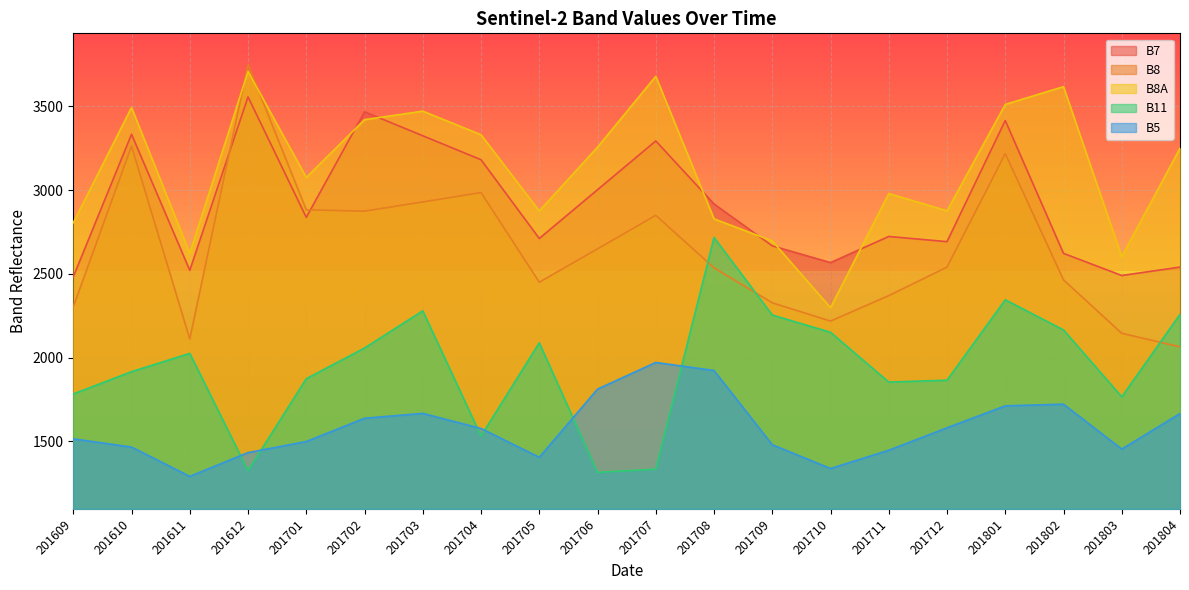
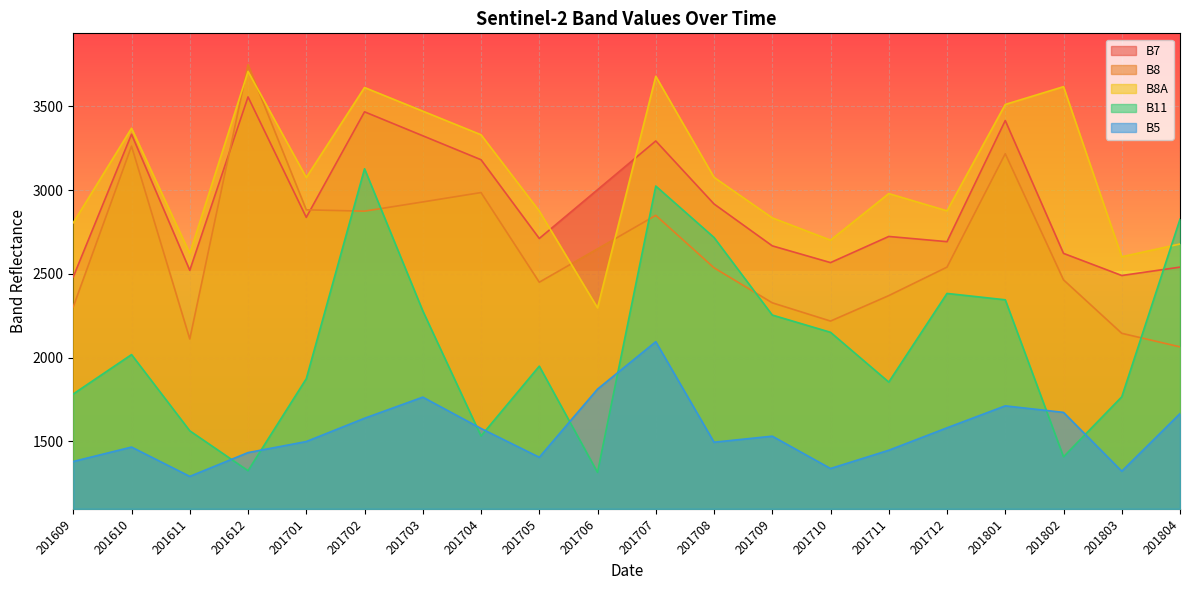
B5, 201609: 1520 -> 1380
B8A, 201610: 3490 -> 3370
B11, 201610: 1920 -> 2020
B11, 201611: 2030 -> 1560
B8A, 201702: 3420 -> 3610
B11, 201702: 2060 -> 3130
B5, 201703: 1670 -> 1760
B11, 201705: 2090 -> 1950
B8A, 201706: 3260 -> 2300
B11, 201707: 1330 -> 3020
B5, 201707: 1970 -> 2100
B8A, 201708: 2830 -> 3080
B5, 201708: 1920 -> 1500
B8A, 201709: 2700 -> 2830
B5, 201709: 1480 -> 1530
B8A, 201710: 2300 -> 2700
B11, 201712: 1870 -> 2380
B11, 201802: 2170 -> 1410
B5, 201802: 1720 -> 1670
B5, 201803: 1450 -> 1320
B8A, 201804: 3250 -> 2680
B11, 201804: 2260 -> 2830
